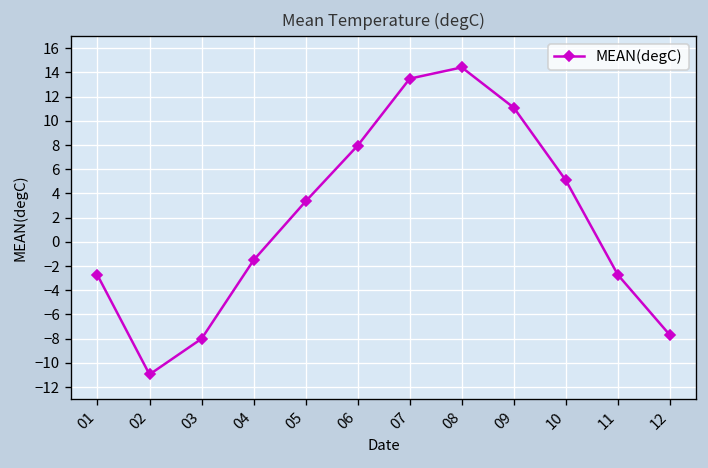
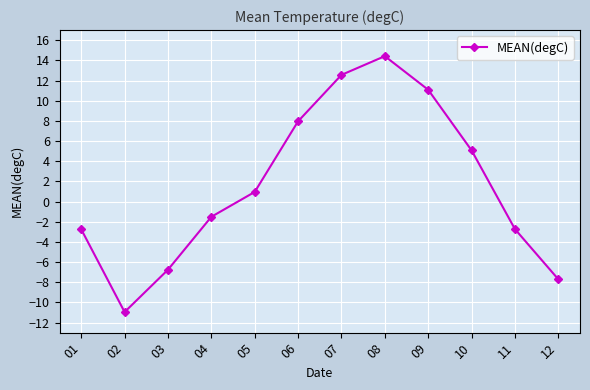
03: -8.0 -> -6.8
05: 3.3 -> 1.0
07: 13.5 -> 12.6
